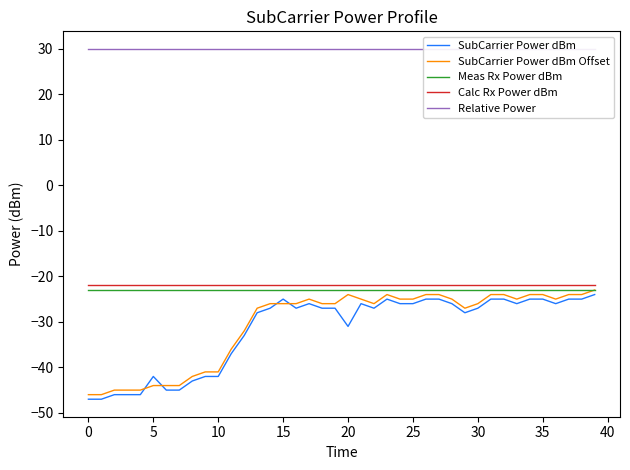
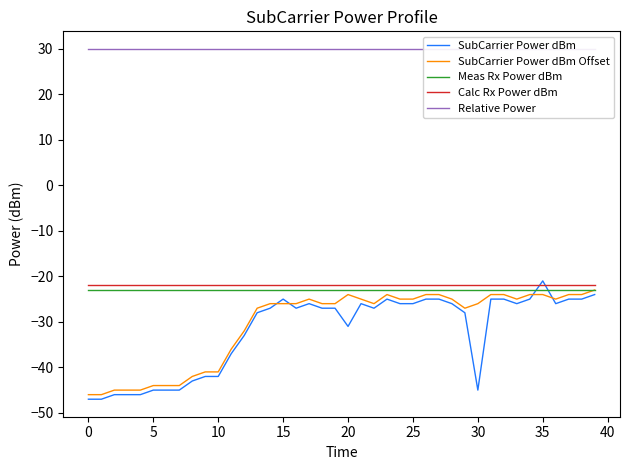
SubCarrier Power dBm, 5: -42 -> -45
SubCarrier Power dBm, 30: -27 -> -45
SubCarrier Power dBm, 35: -25 -> -21
